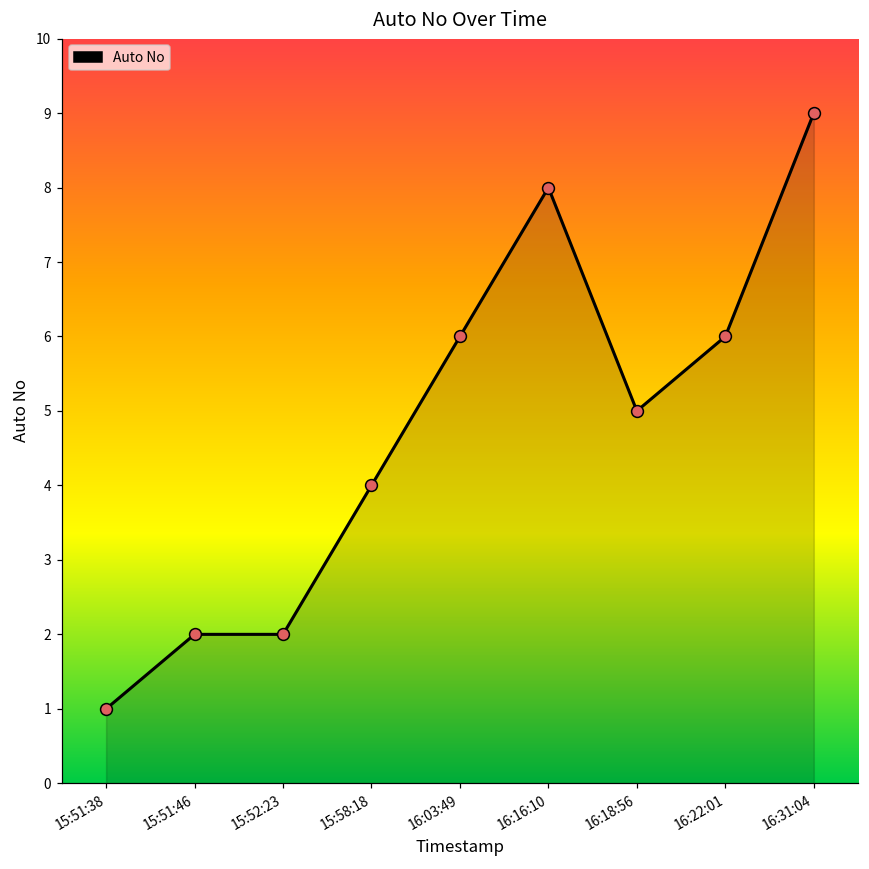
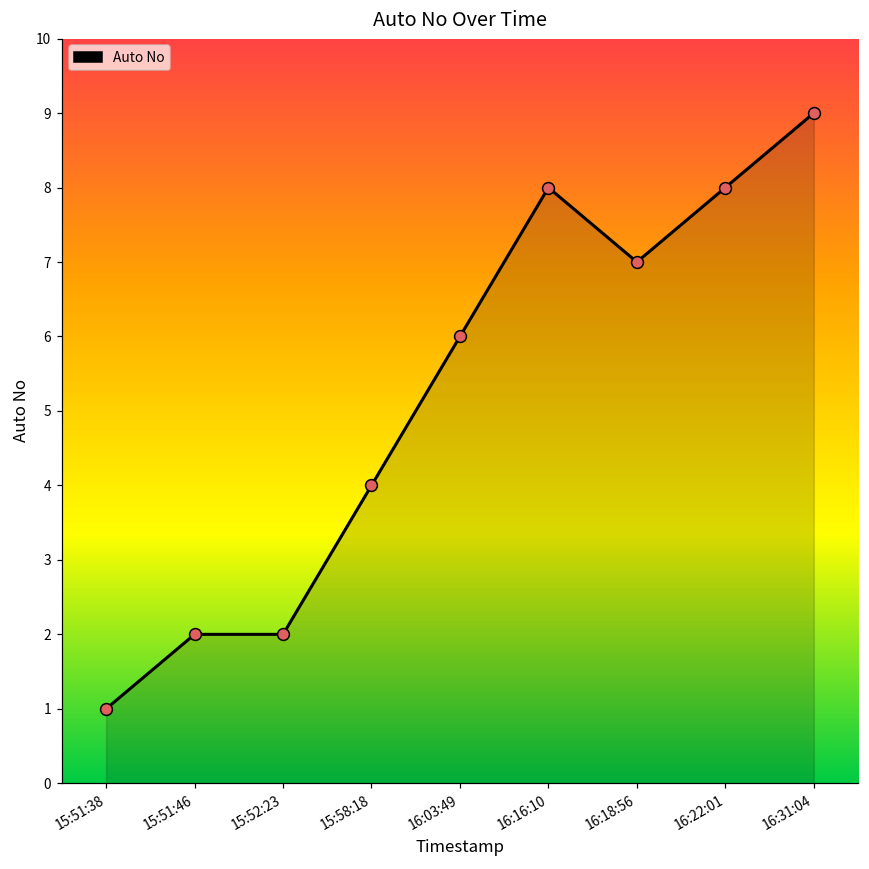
16:18:56: 5 -> 7
16:22:01: 6 -> 8
